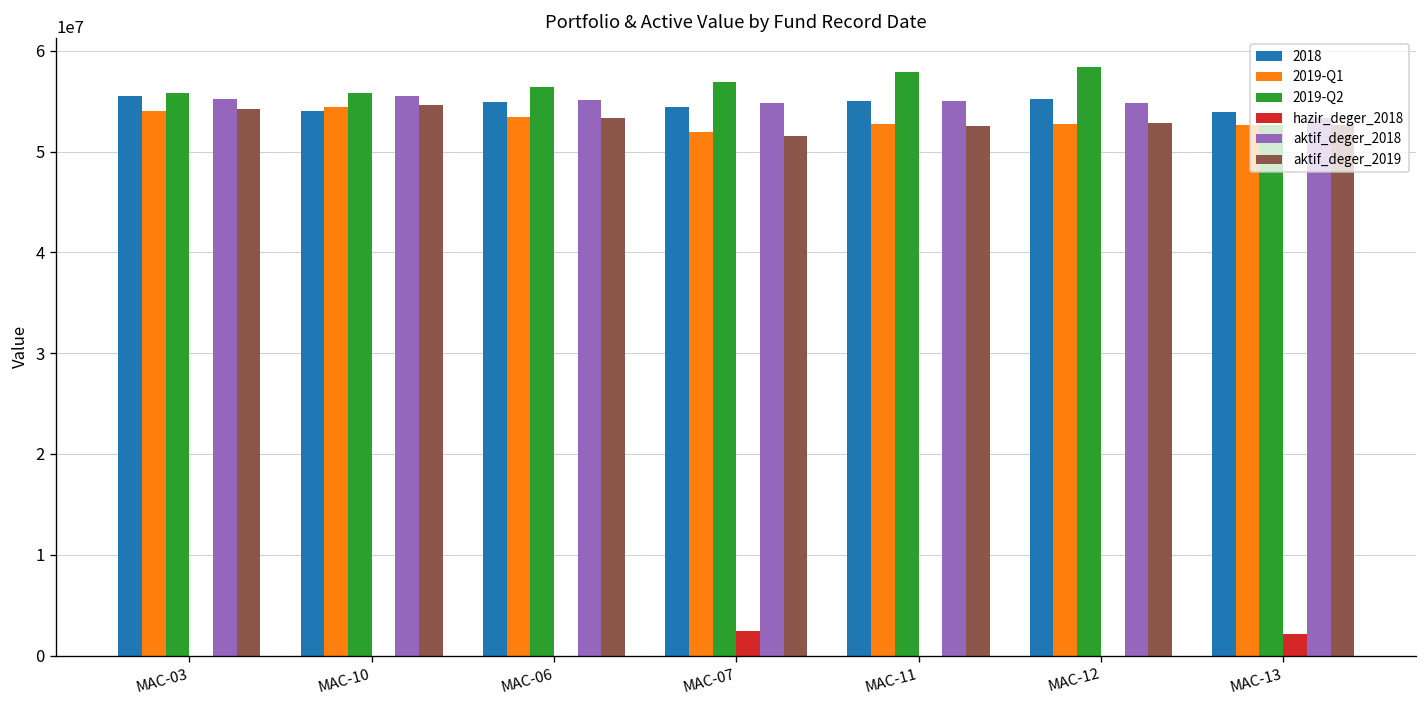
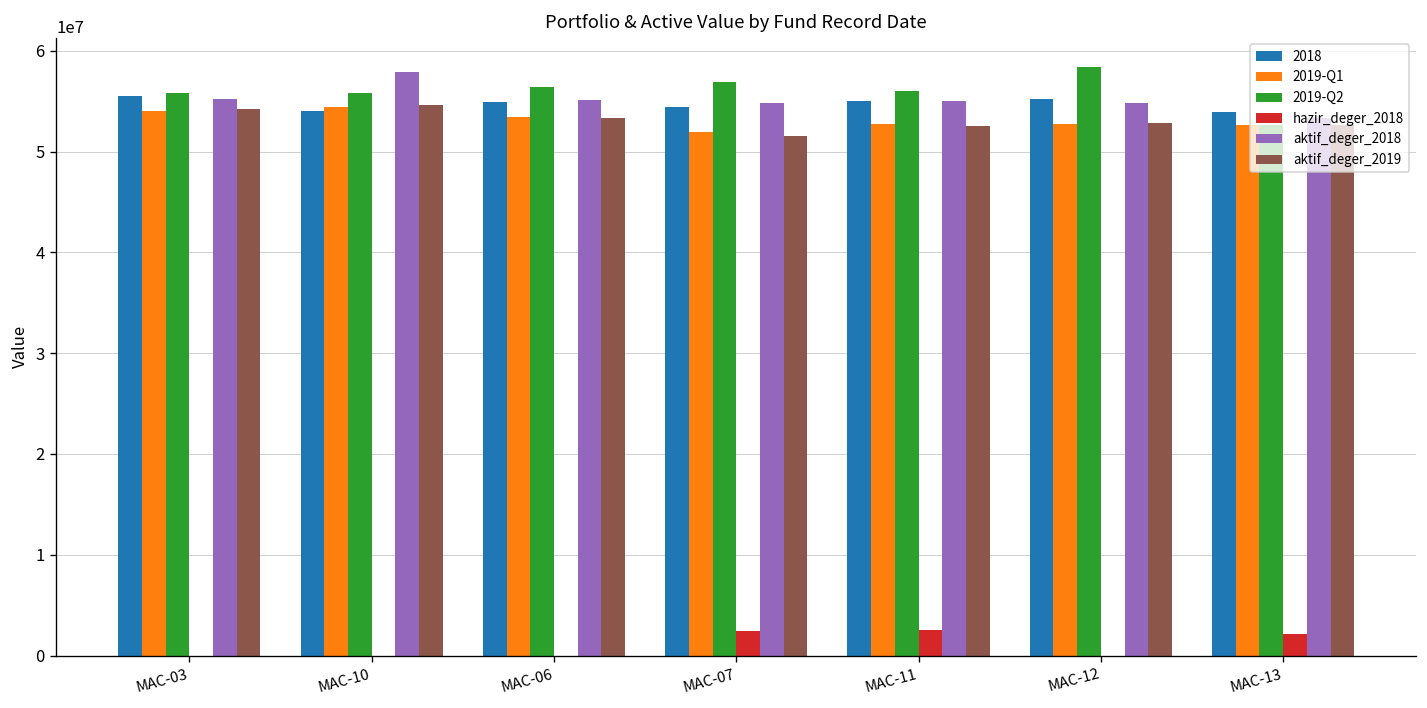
aktif_deger_2018, MAC-10: 56000000 -> 58000000
2019-Q2, MAC-11: 58000000 -> 56000000
hazir_deger_2018, MAC-11: 0 -> 3000000
